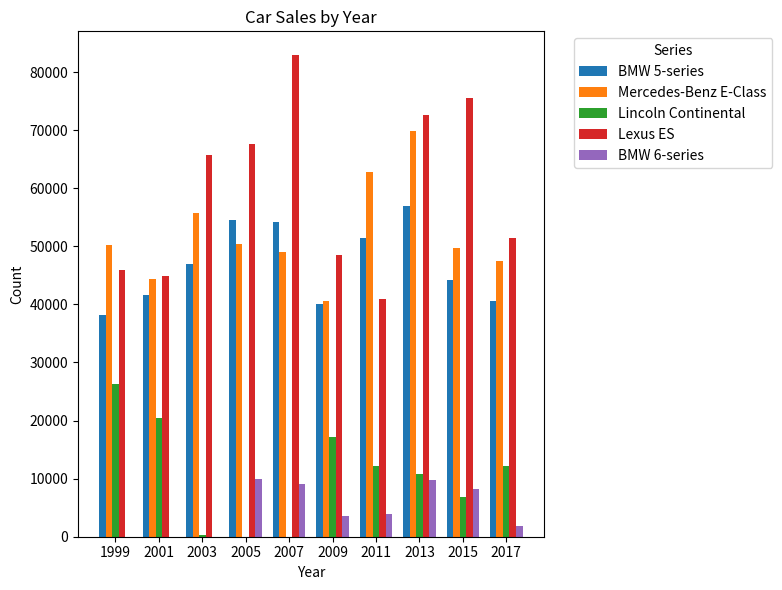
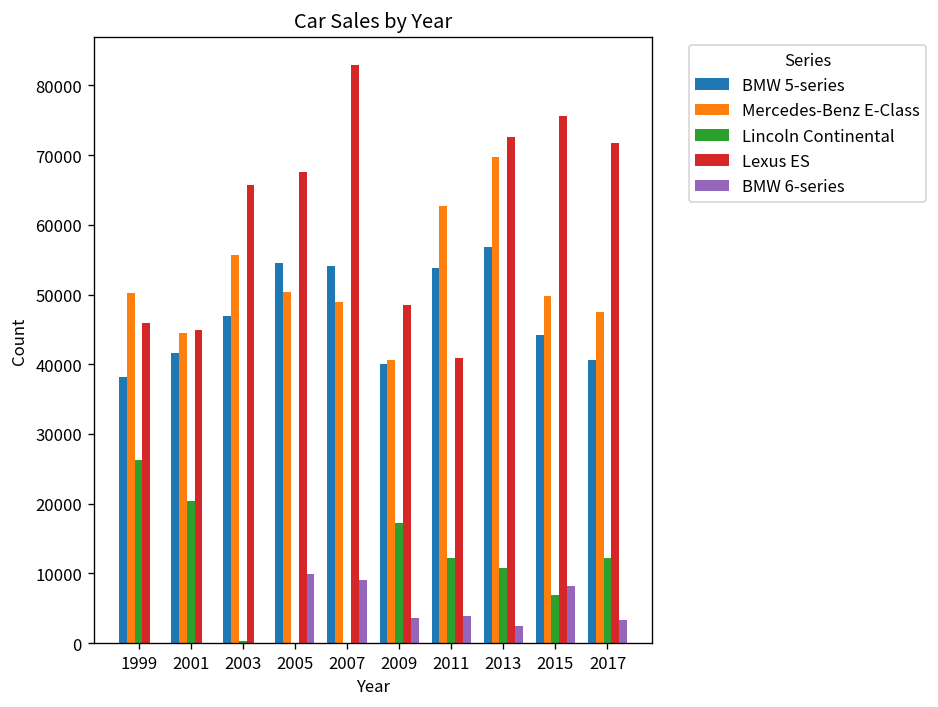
BMW 5-series, 2011: 51000 -> 54000
BMW 6-series, 2013: 10000 -> 2000
Lexus ES, 2017: 51000 -> 72000
BMW 6-series, 2017: 2000 -> 3000
